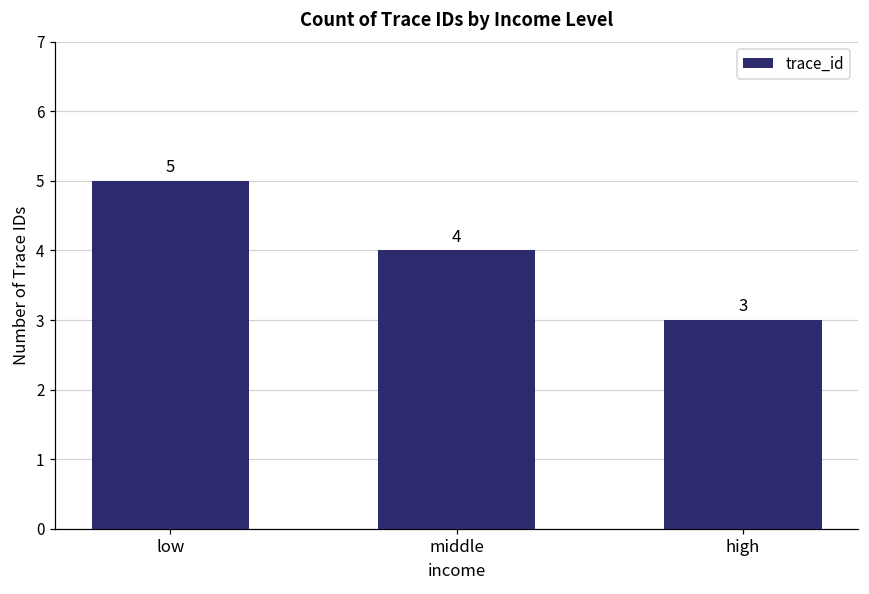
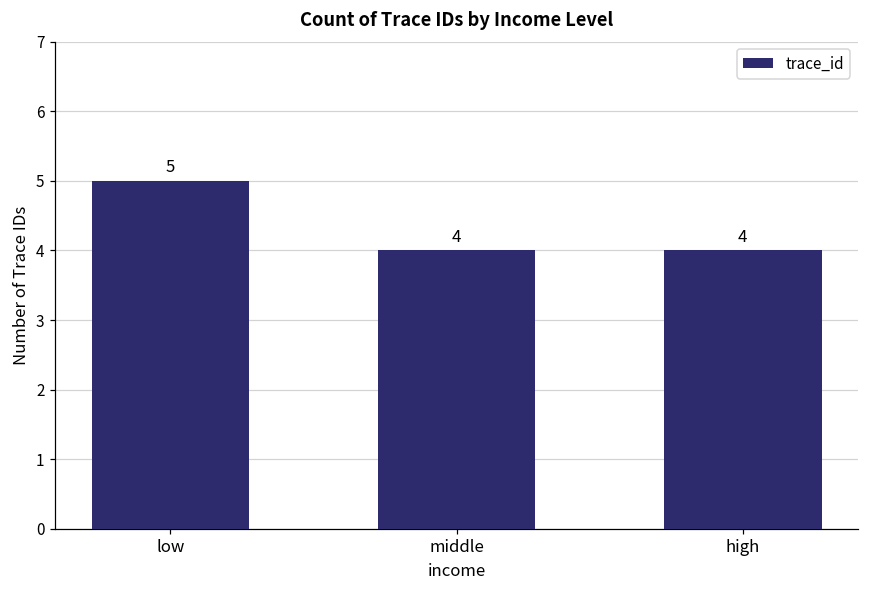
high: 3 -> 4
